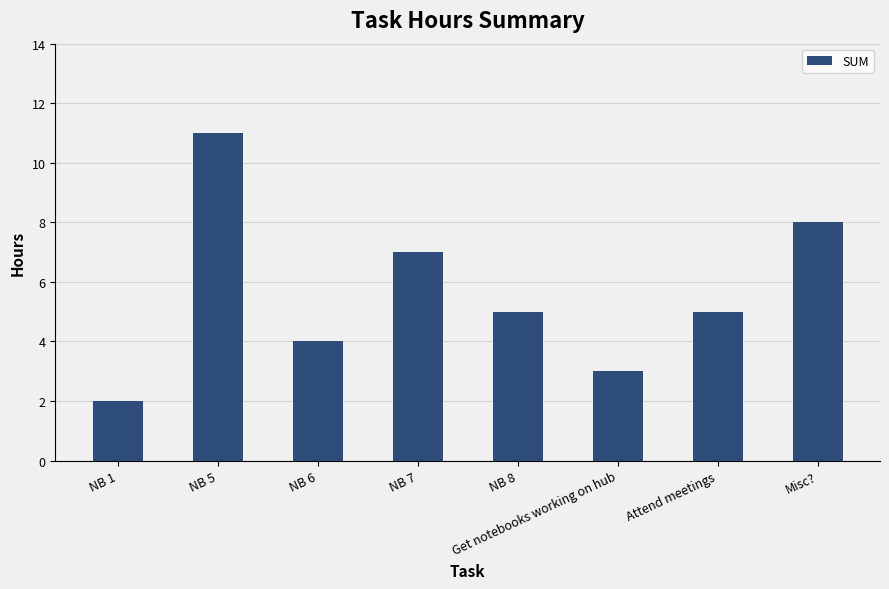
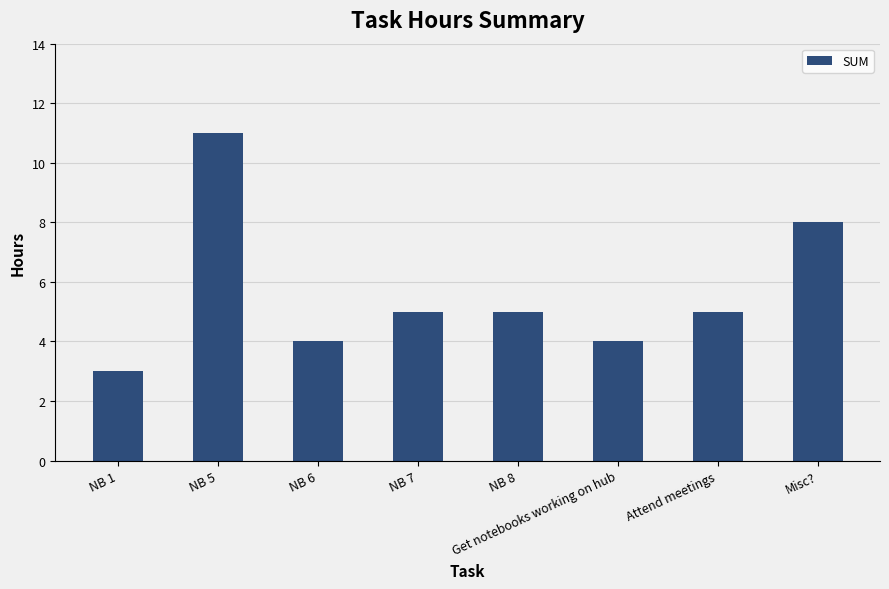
NB 1: 2 -> 3
NB 7: 7 -> 5
Get notebooks working on hub: 3 -> 4
